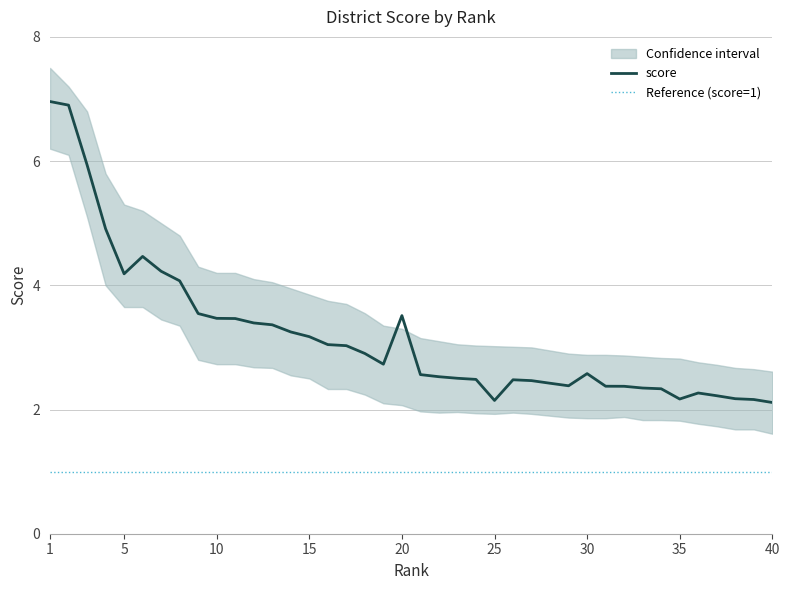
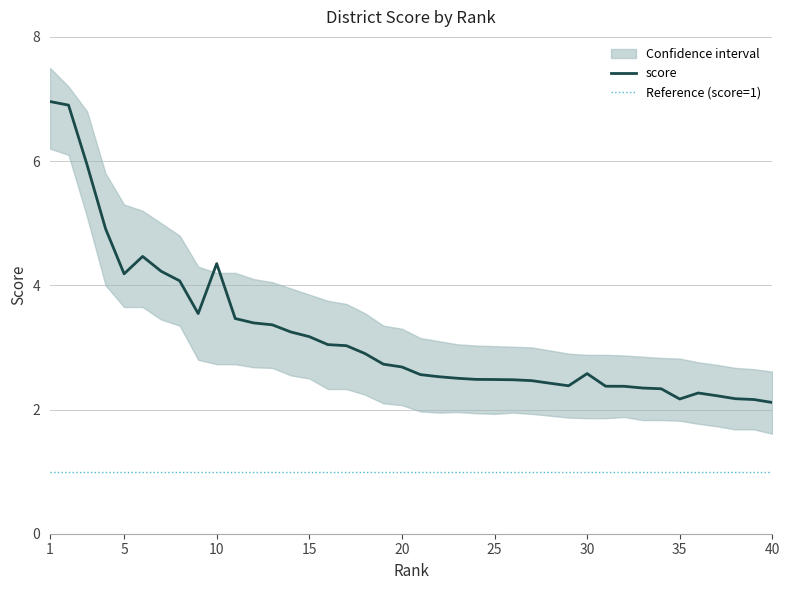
score, 10: 3.5 -> 4.3
score, 20: 3.5 -> 2.7
score, 25: 2.1 -> 2.5
